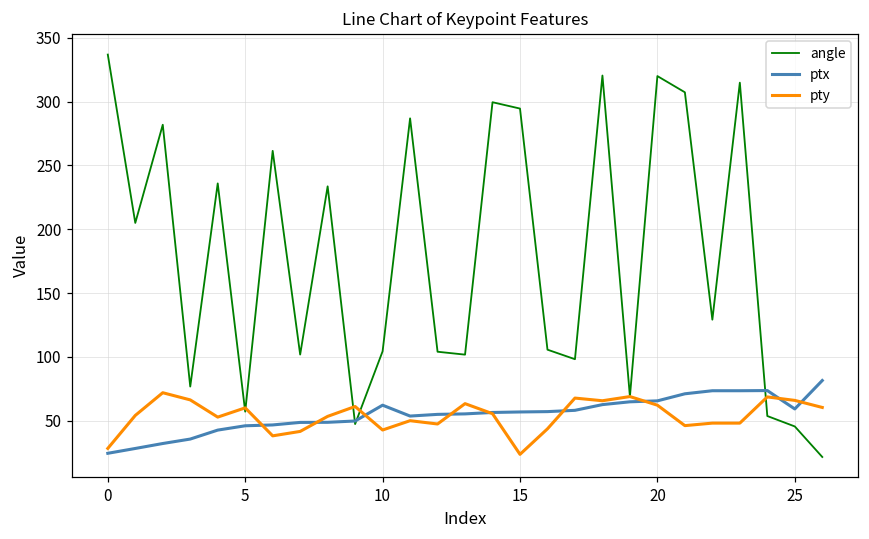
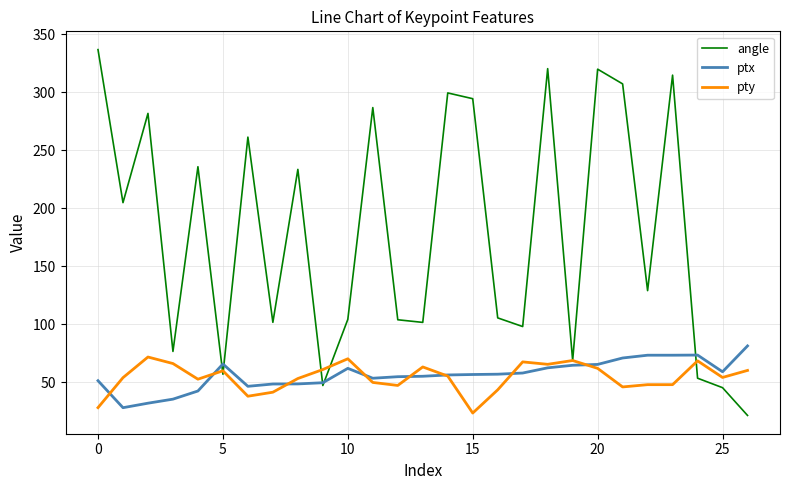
ptx, 0: 24 -> 52
ptx, 5: 46 -> 66
pty, 10: 43 -> 70
pty, 25: 66 -> 54
